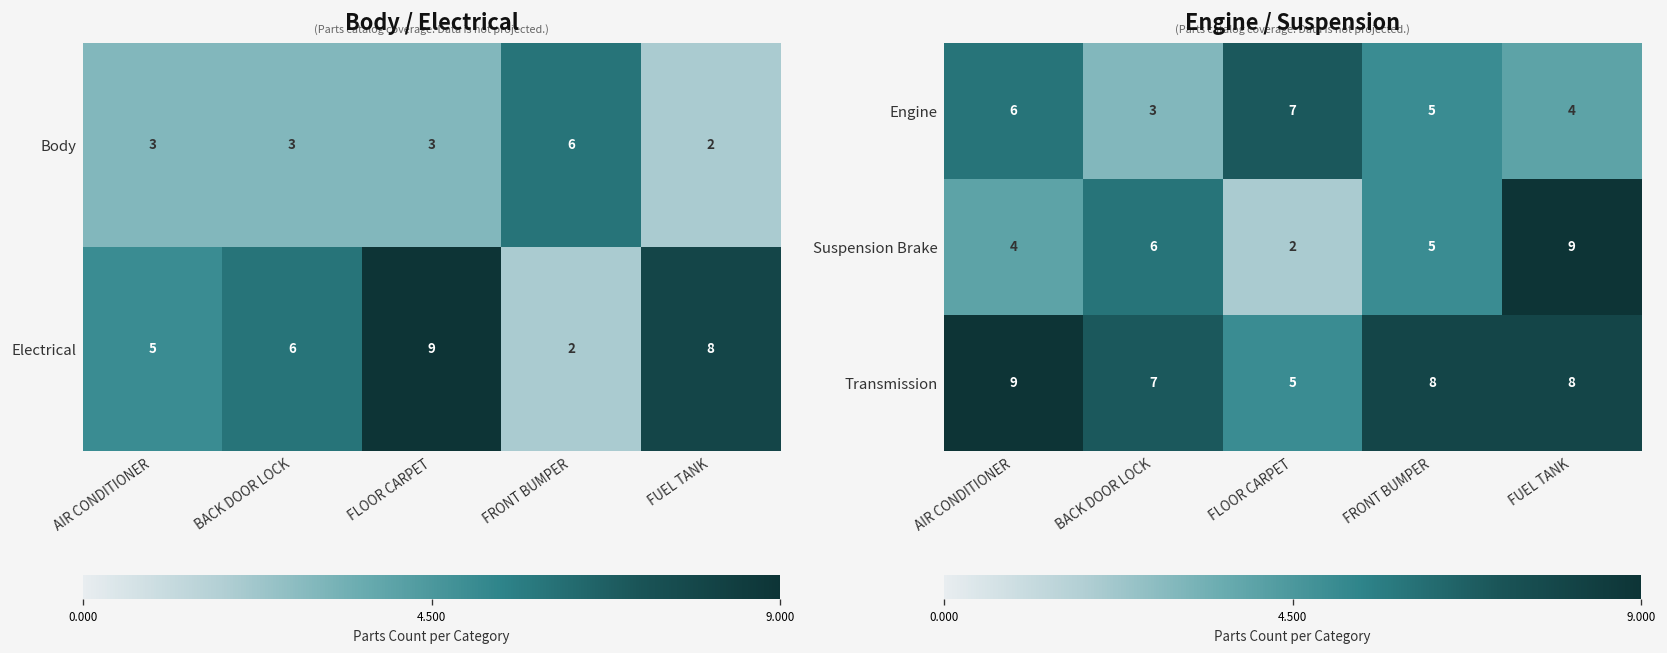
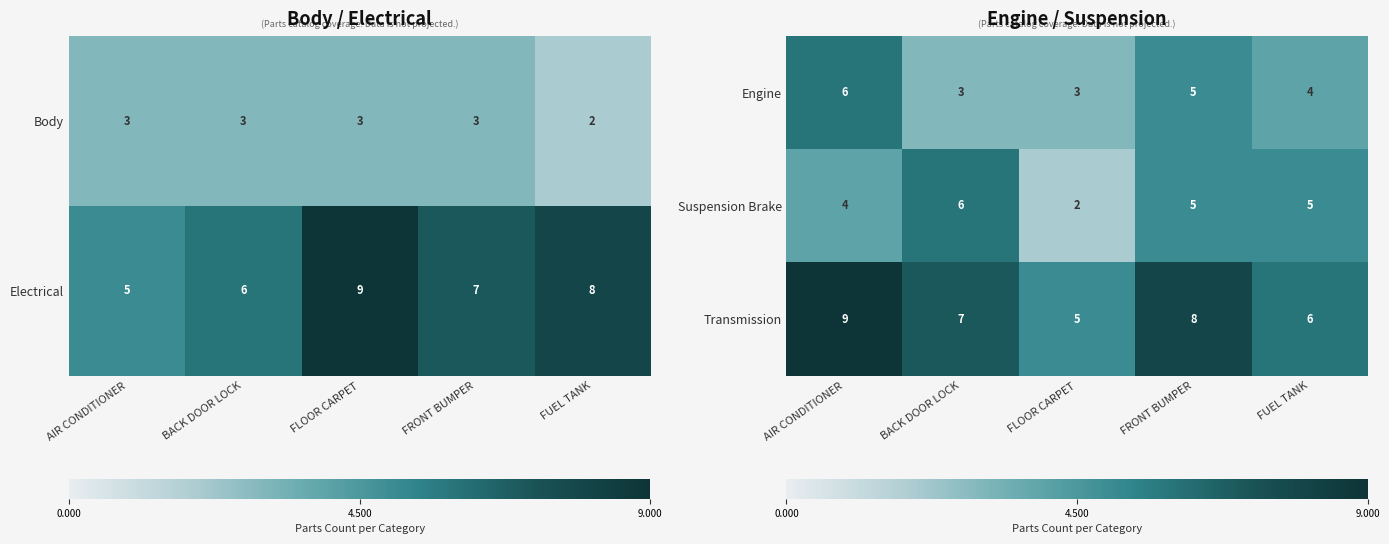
Body / Electrical, Body, FRONT BUMPER: 6 -> 3
Body / Electrical, Electrical, FRONT BUMPER: 2 -> 7
Engine / Suspension, Engine, FLOOR CARPET: 7 -> 3
Engine / Suspension, Suspension Brake, FUEL TANK: 9 -> 5
Engine / Suspension, Transmission, FUEL TANK: 8 -> 6
